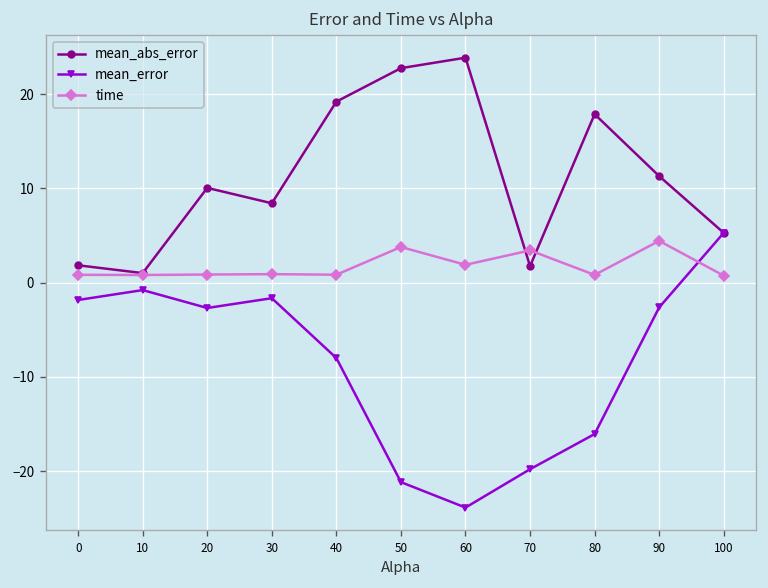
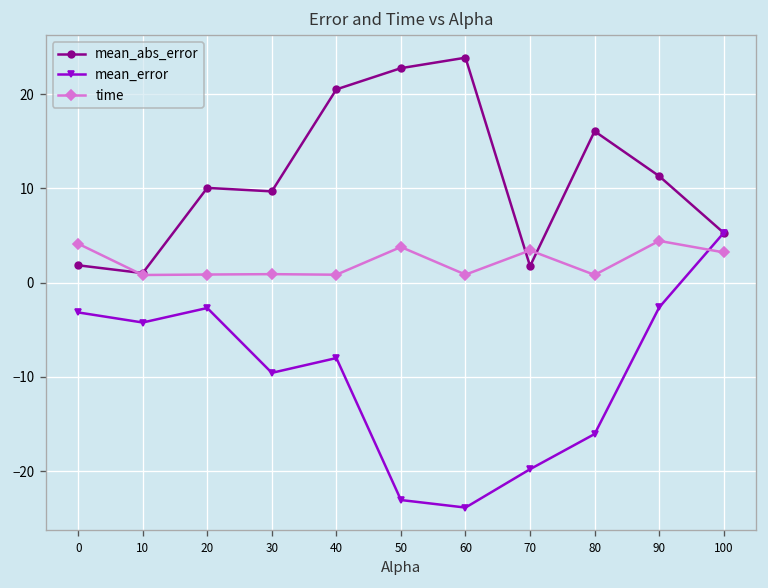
mean_error, 0: -2 -> -3
time, 0: 1 -> 4
mean_error, 10: -1 -> -4
mean_abs_error, 30: 8 -> 10
mean_error, 30: -2 -> -10
mean_abs_error, 40: 19 -> 21
mean_error, 50: -21 -> -23
time, 60: 2 -> 1
mean_abs_error, 80: 18 -> 16
time, 100: 1 -> 3
